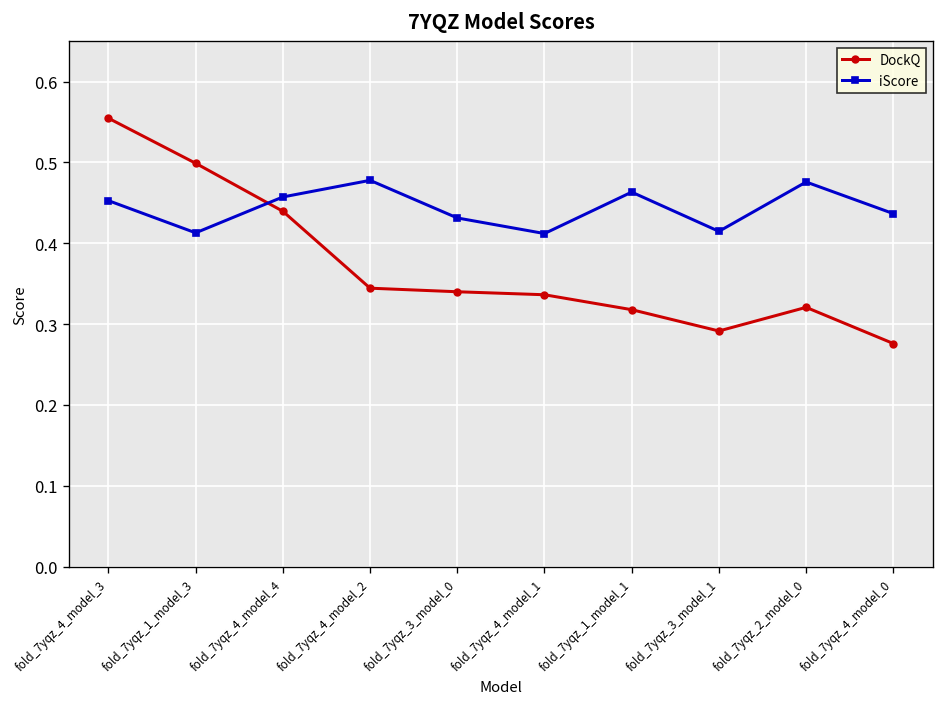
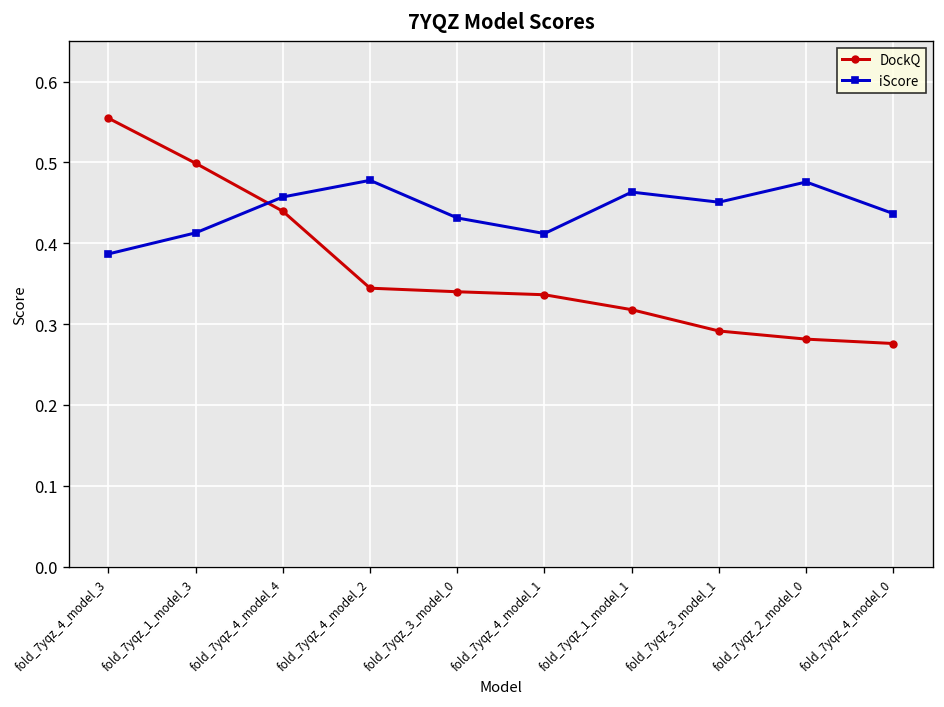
iScore, fold_7yqz_4_model_3: 0.45 -> 0.39
iScore, fold_7yqz_3_model_1: 0.41 -> 0.45
DockQ, fold_7yqz_2_model_0: 0.32 -> 0.28
